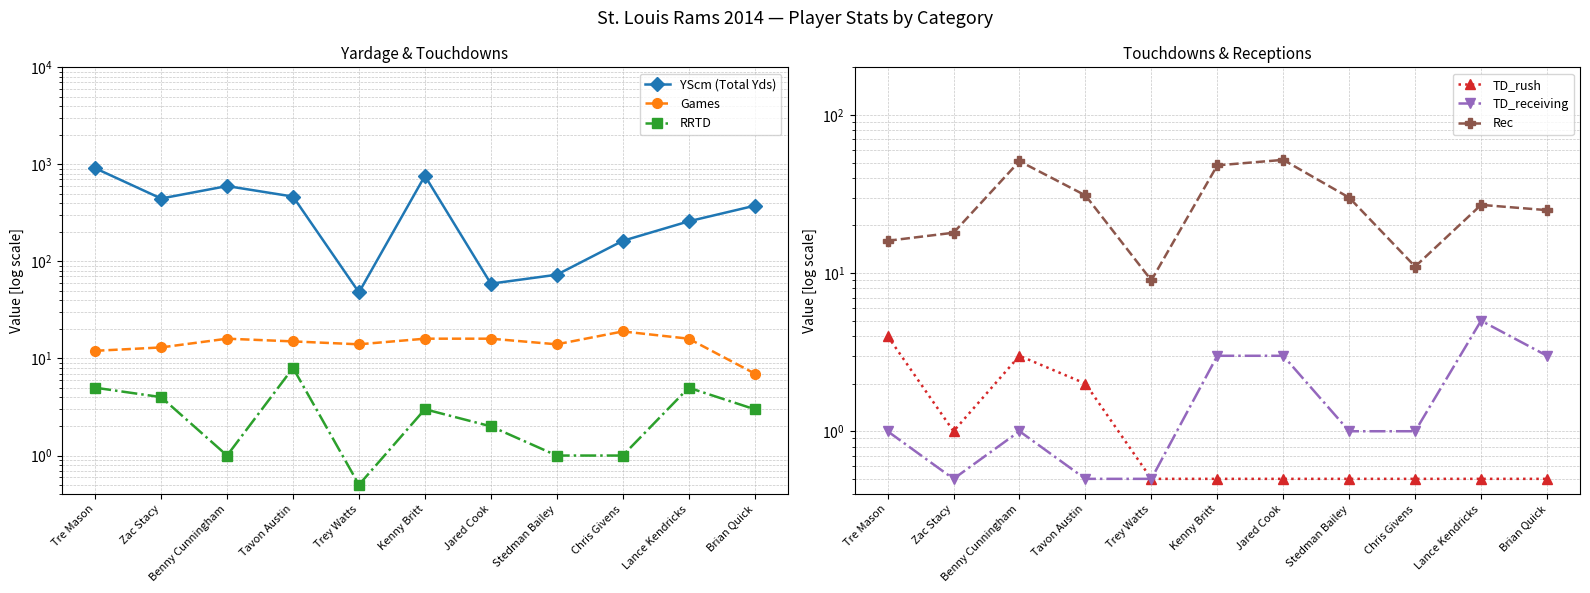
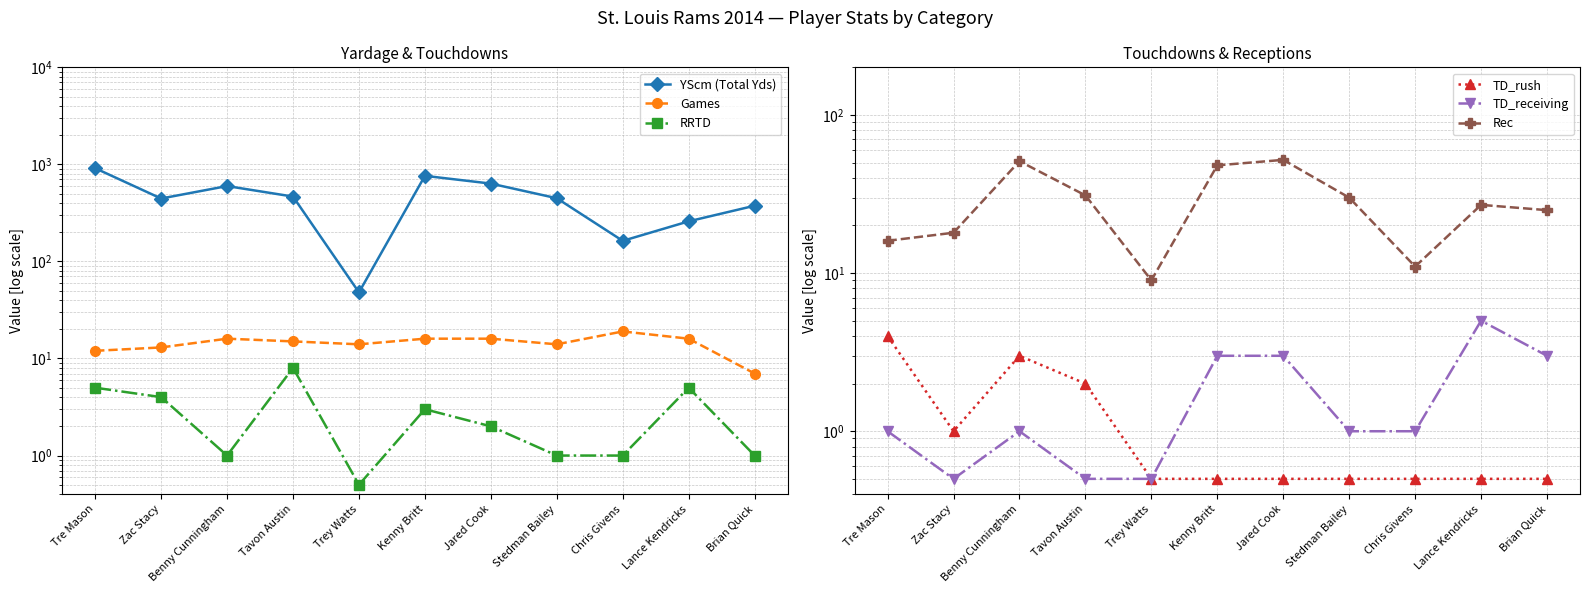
Yardage & Touchdowns, YScm (Total Yds), Jared Cook: 60 -> 600
Yardage & Touchdowns, YScm (Total Yds), Stedman Bailey: 70 -> 400
Yardage & Touchdowns, RRTD, Brian Quick: 3 -> 1
